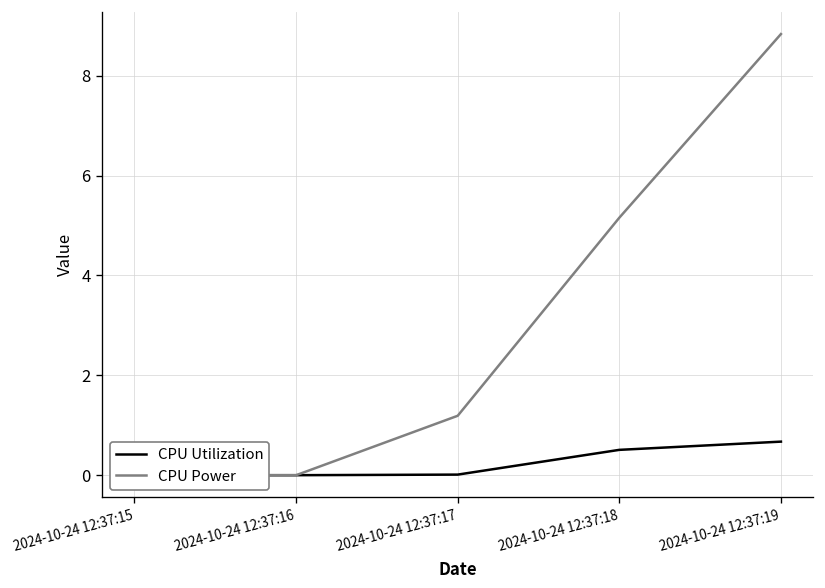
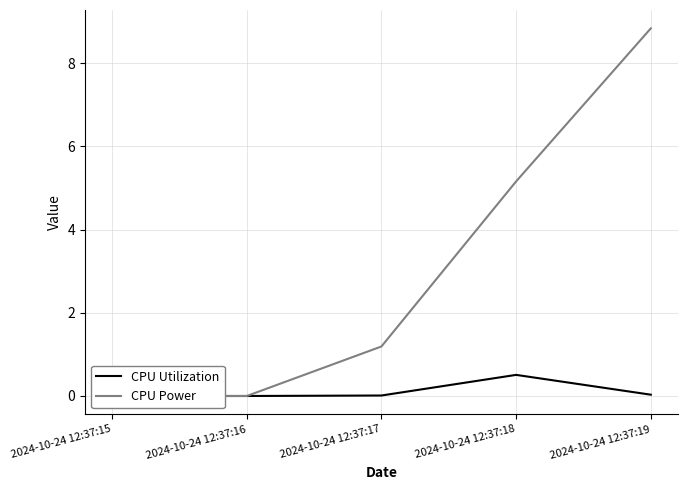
CPU Utilization, 2024-10-24 12:37:19: 0.7 -> 0.0
